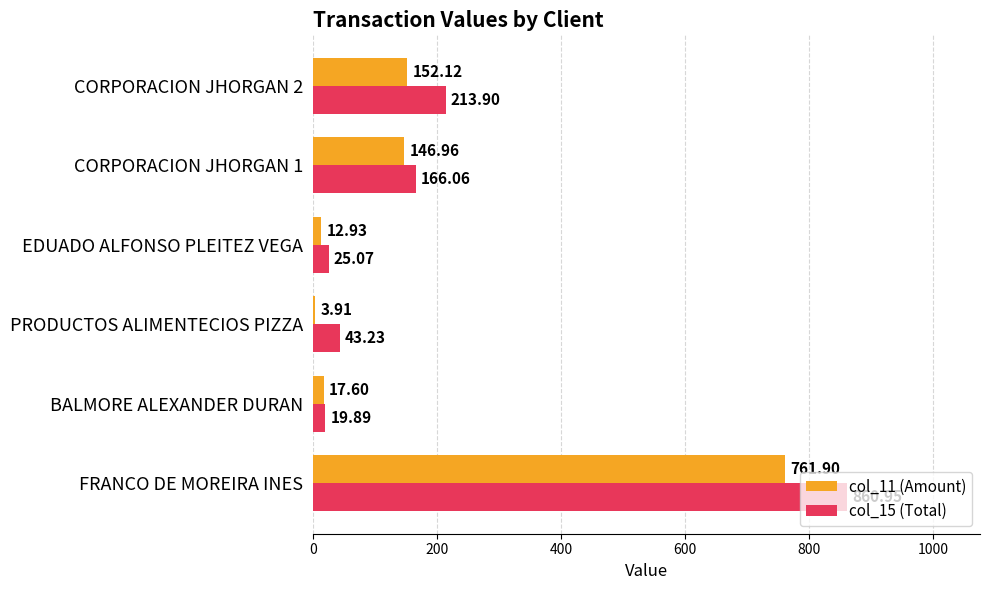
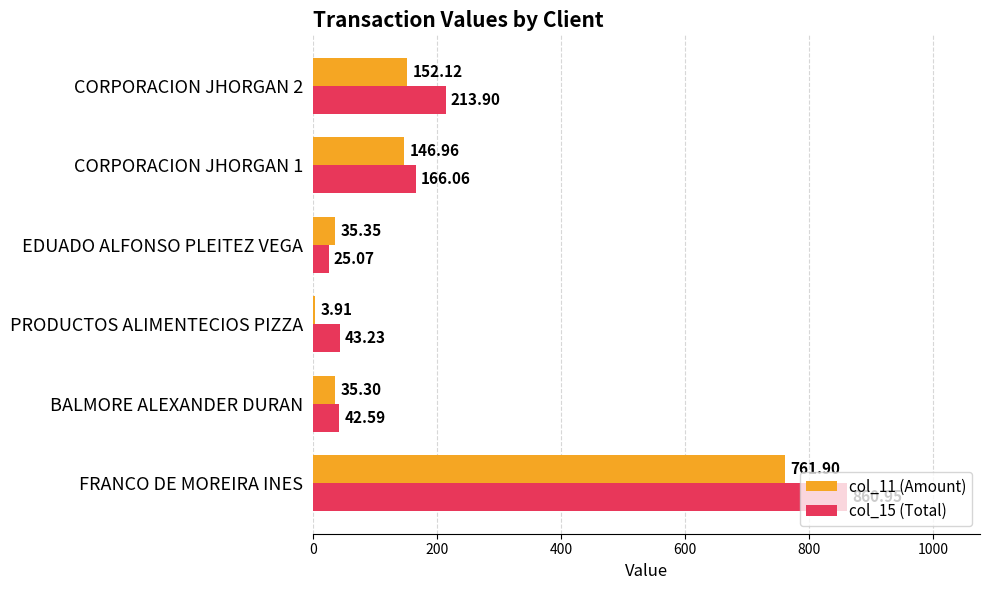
col_11 (Amount), EDUADO ALFONSO PLEITEZ VEGA: 12.93 -> 35.35
col_11 (Amount), BALMORE ALEXANDER DURAN: 17.60 -> 35.30
col_15 (Total), BALMORE ALEXANDER DURAN: 19.89 -> 42.59
